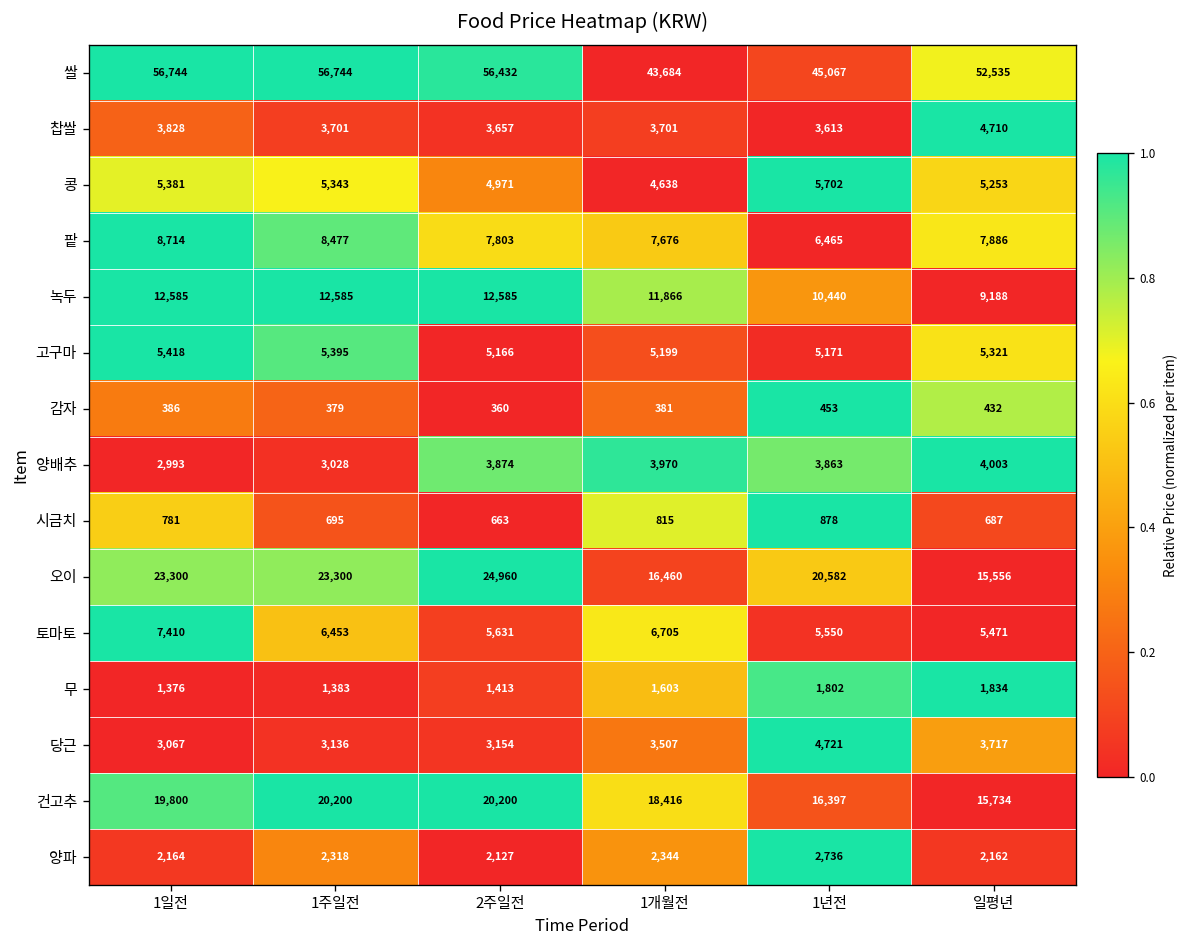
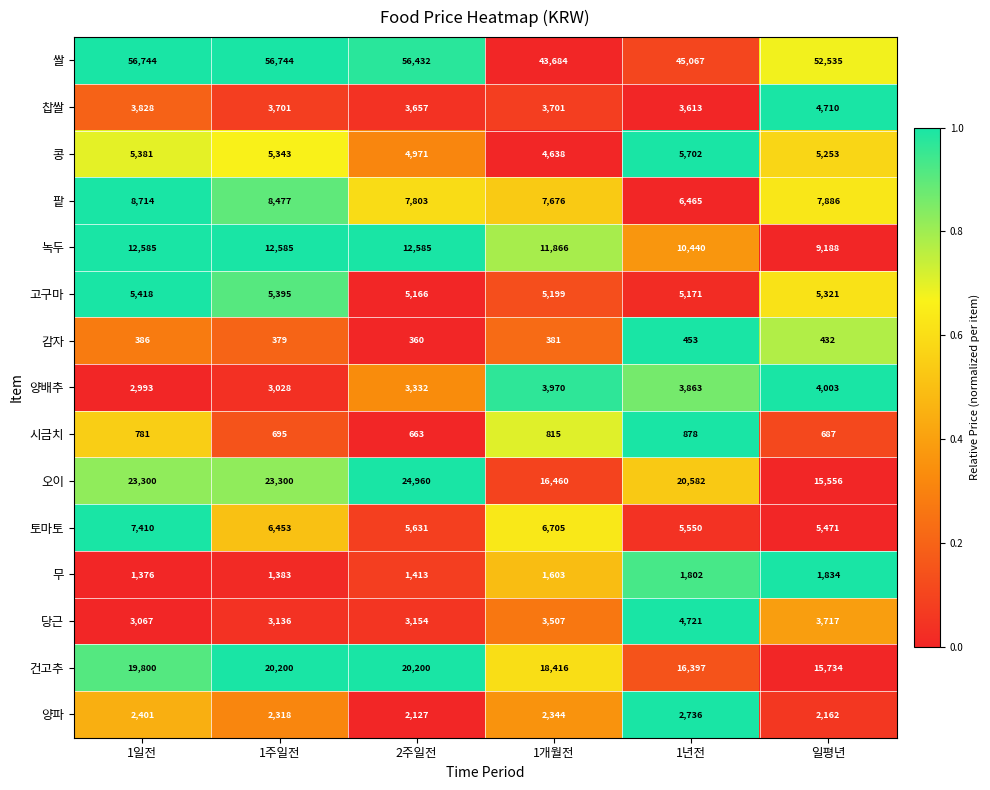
양배추, 2주일전: 3,874 -> 3,332
양파, 1일전: 2,164 -> 2,401
